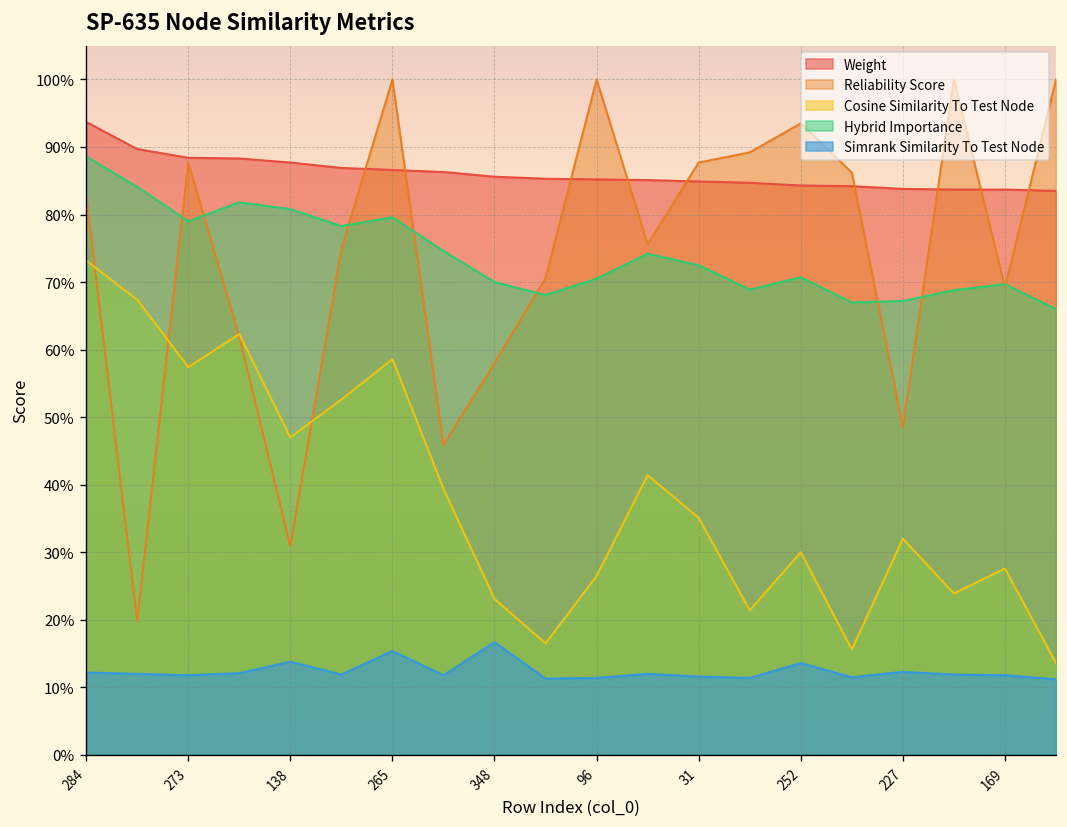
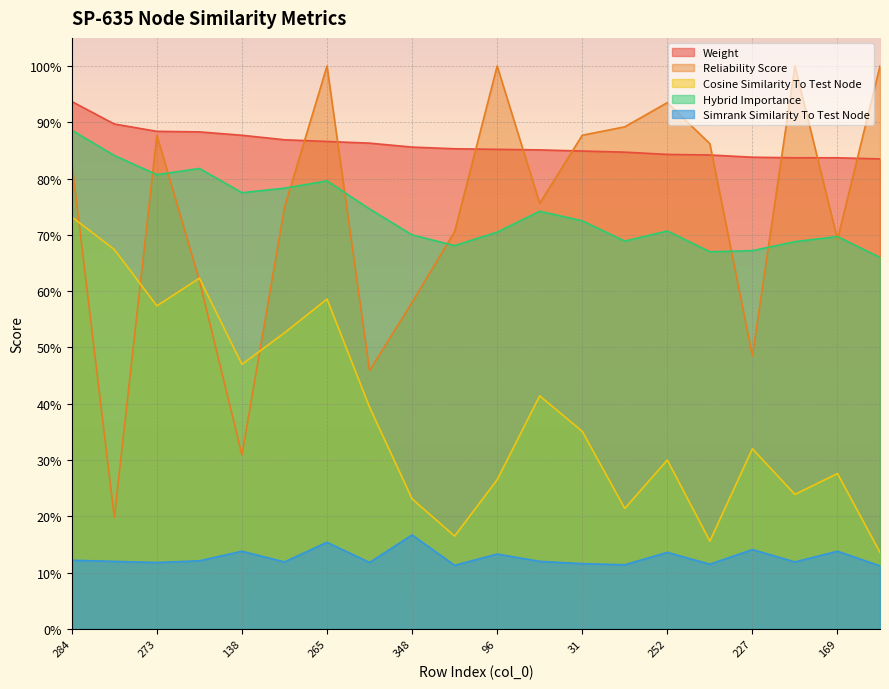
Hybrid Importance, 273: 79% -> 81%
Hybrid Importance, 138: 81% -> 78%
Simrank Similarity To Test Node, 96: 11% -> 13%
Simrank Similarity To Test Node, 227: 12% -> 14%
Simrank Similarity To Test Node, 169: 12% -> 14%
